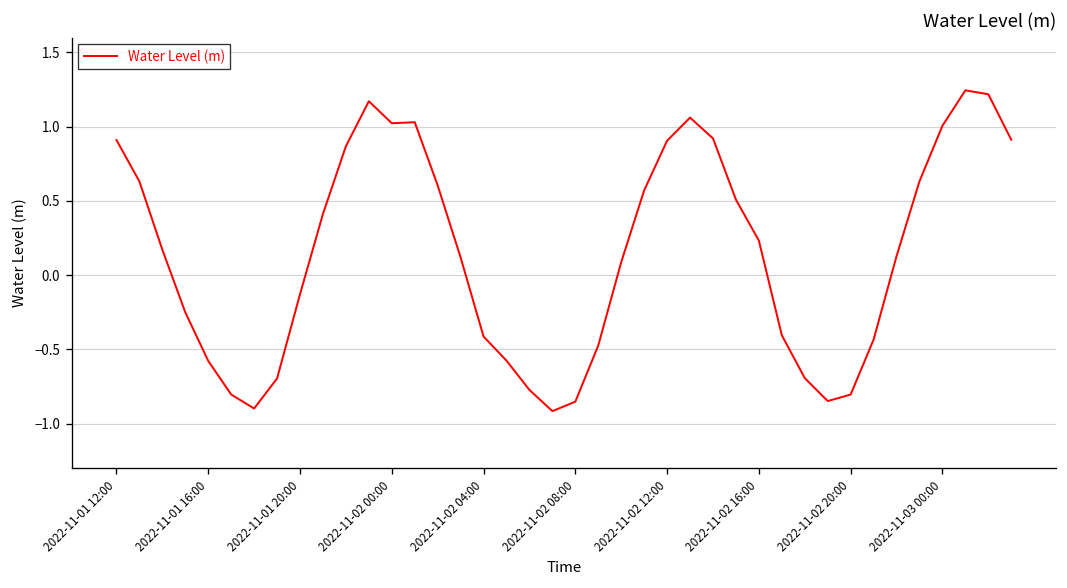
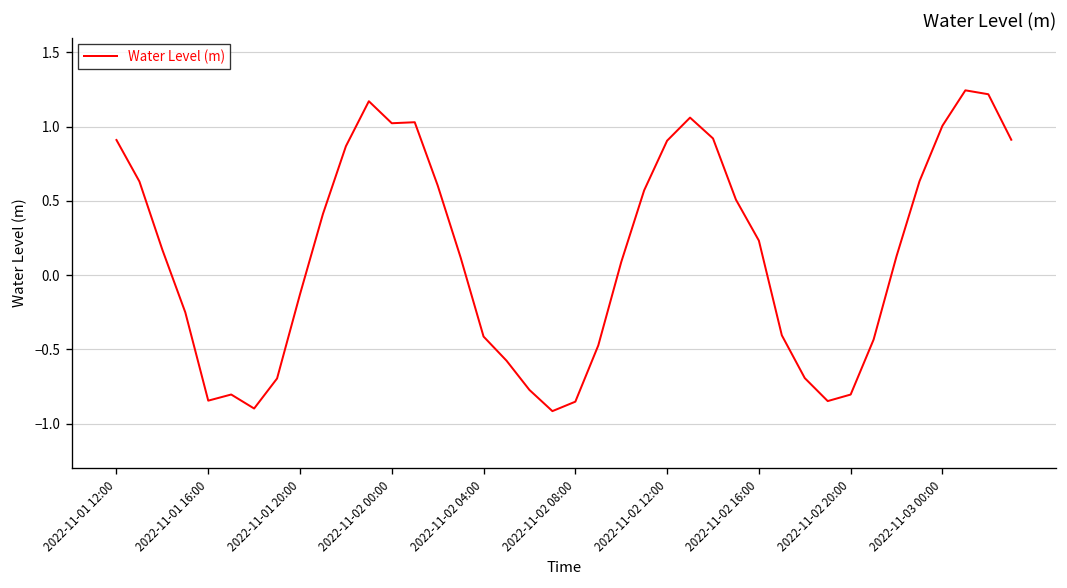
2022-11-01 16:00: -0.58 -> -0.85
